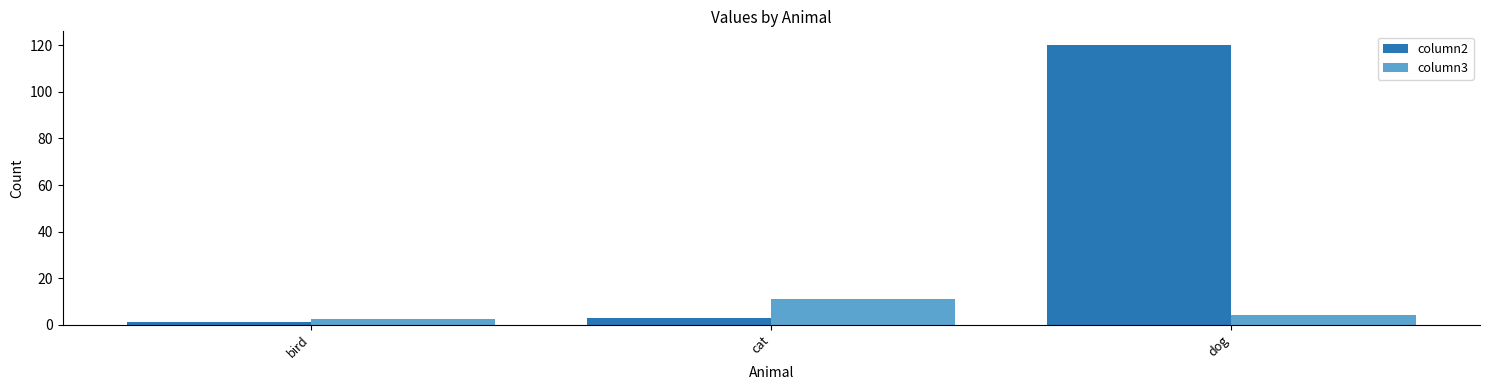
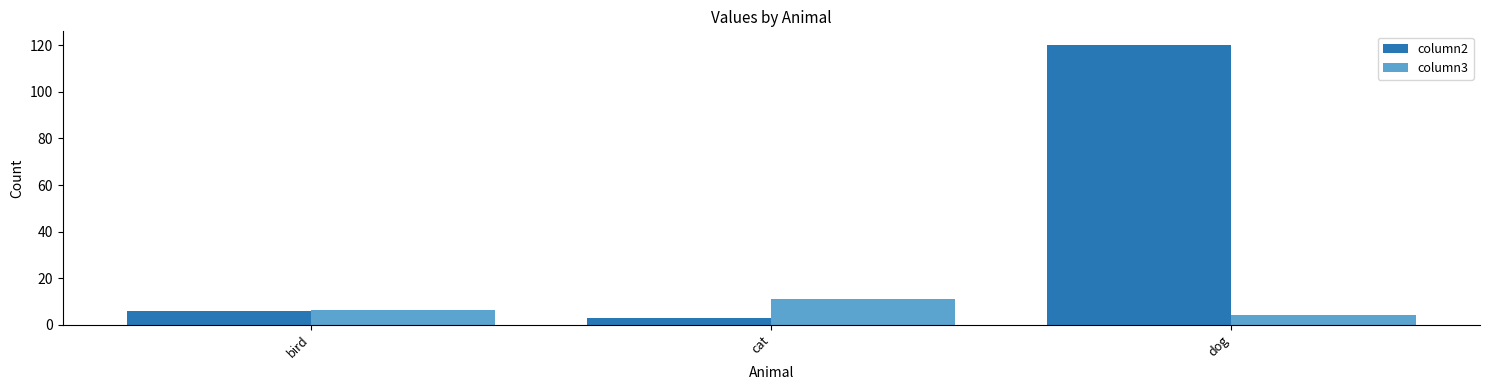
column2, bird: 1 -> 6
column3, bird: 2 -> 6
